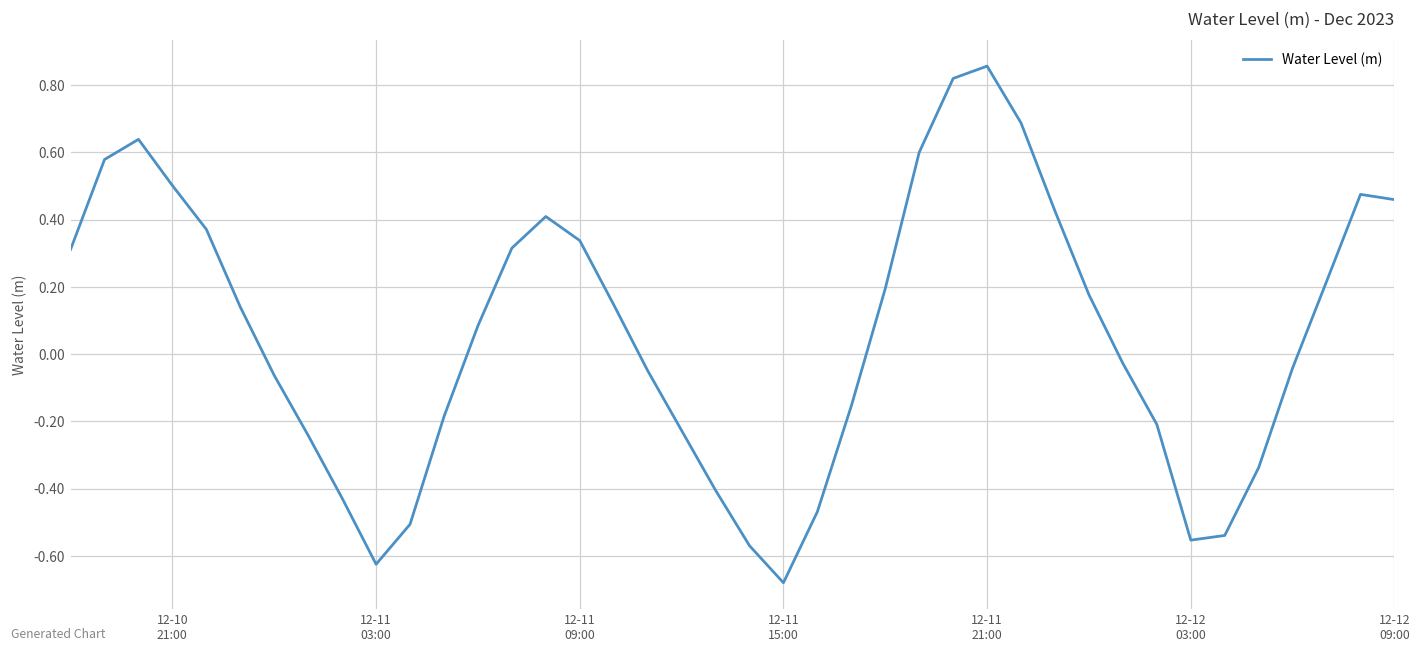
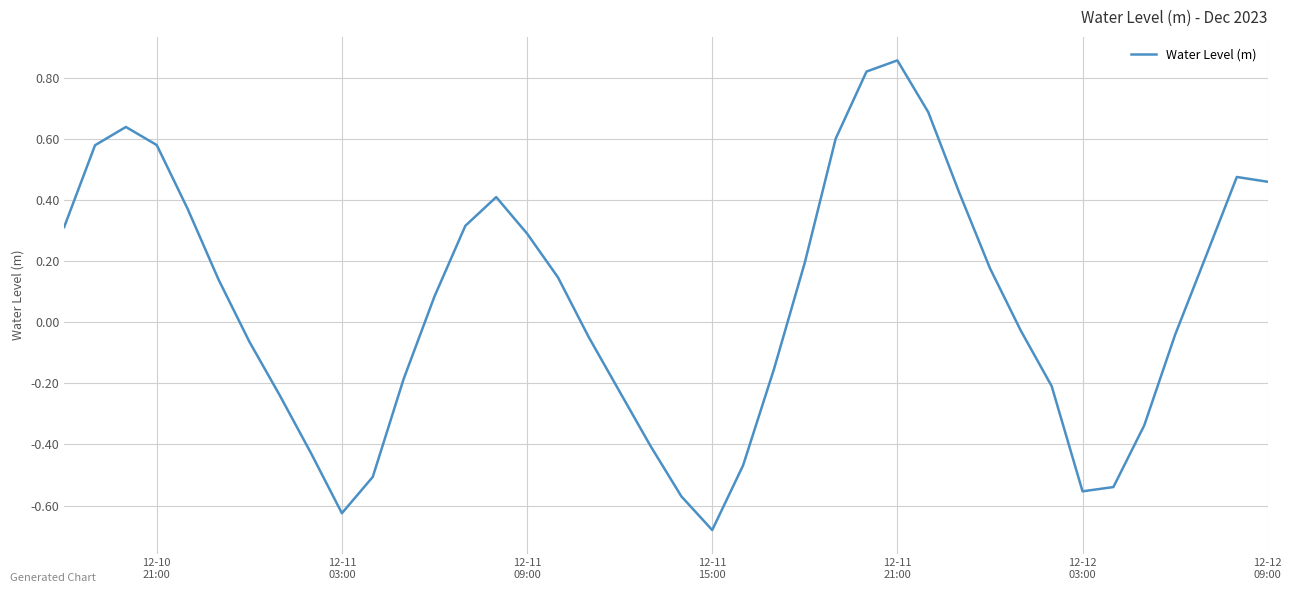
12-10 21:00: 0.50 -> 0.58
12-11 09:00: 0.34 -> 0.29
